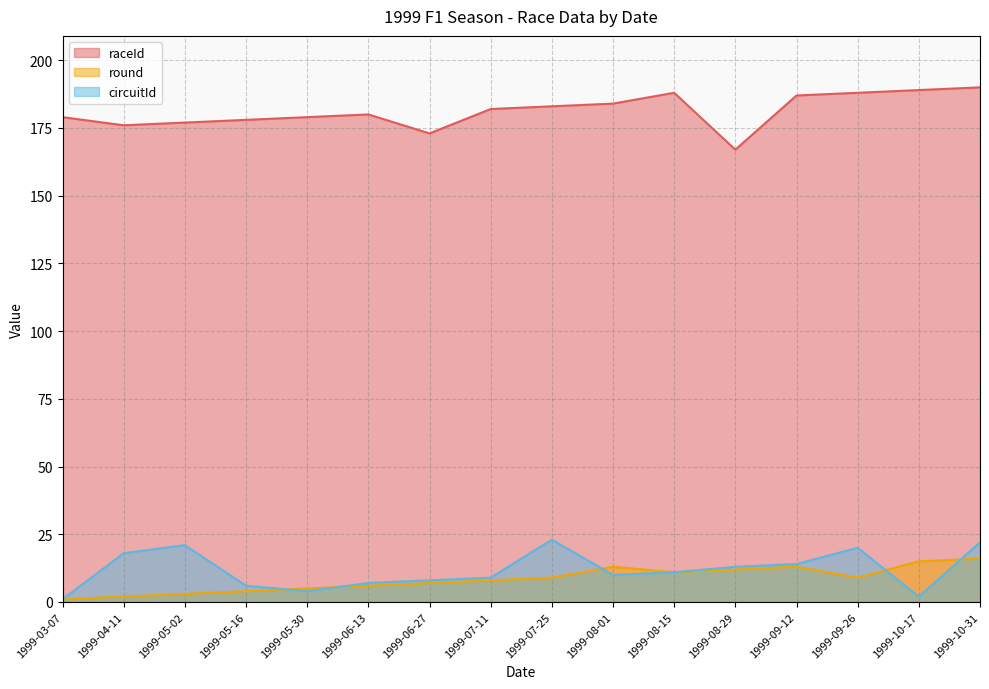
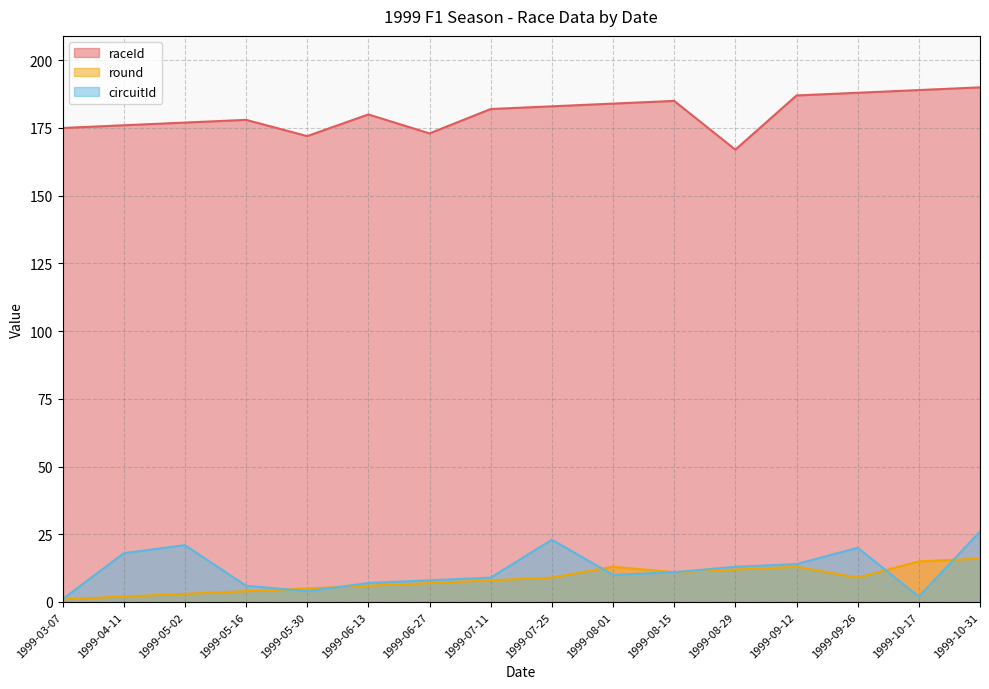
raceId, 1999-03-07: 179 -> 175
raceId, 1999-05-30: 179 -> 172
raceId, 1999-08-15: 188 -> 185
circuitId, 1999-10-31: 22 -> 26
